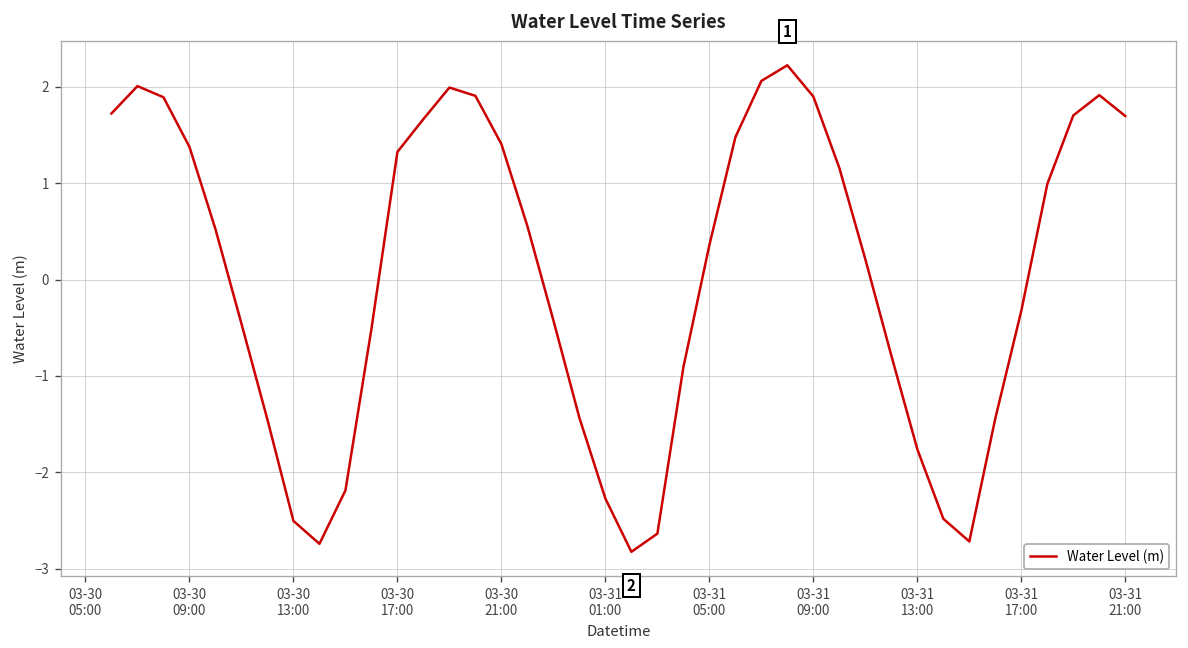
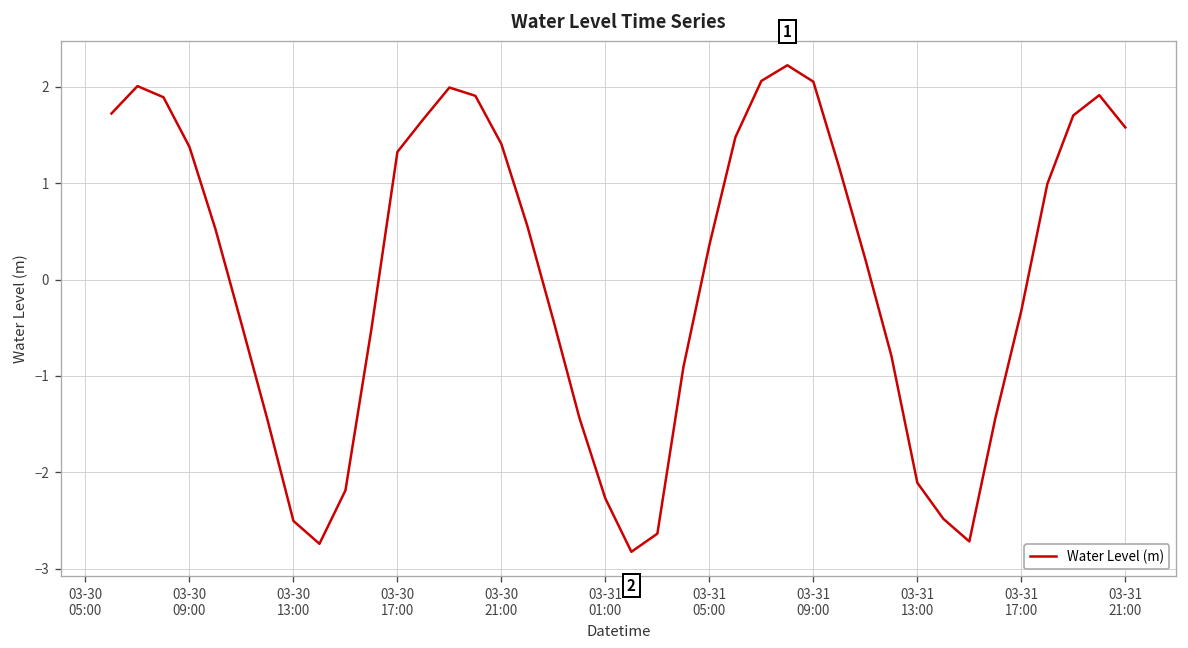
03-31 09:00: 1.9 -> 2.1
03-31 13:00: -1.8 -> -2.1
03-31 21:00: 1.7 -> 1.6
